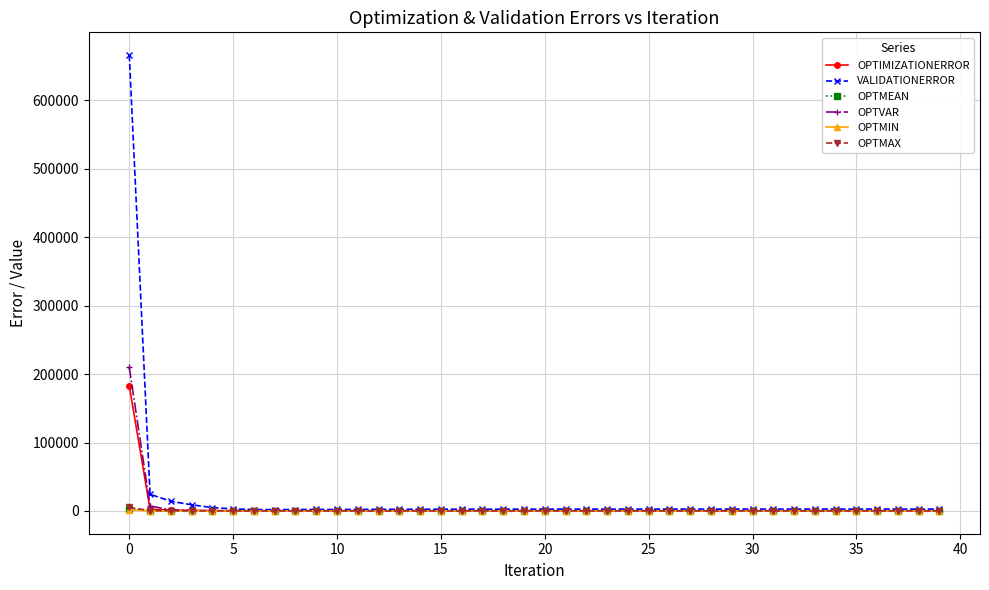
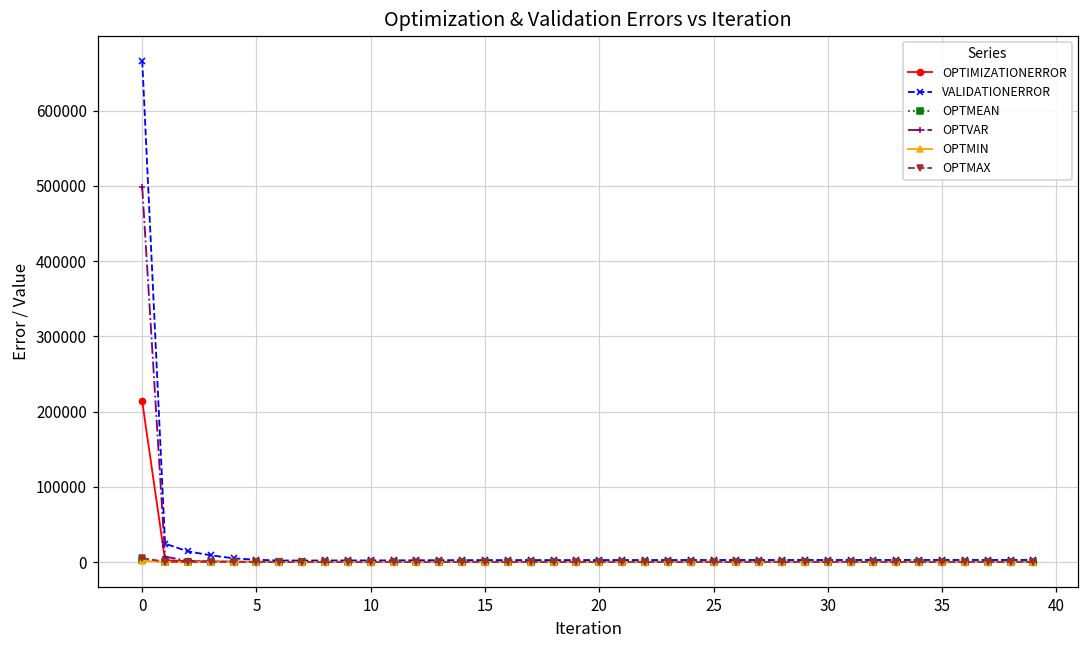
OPTIMIZATIONERROR, 0: 180000 -> 210000
OPTVAR, 0: 210000 -> 500000
